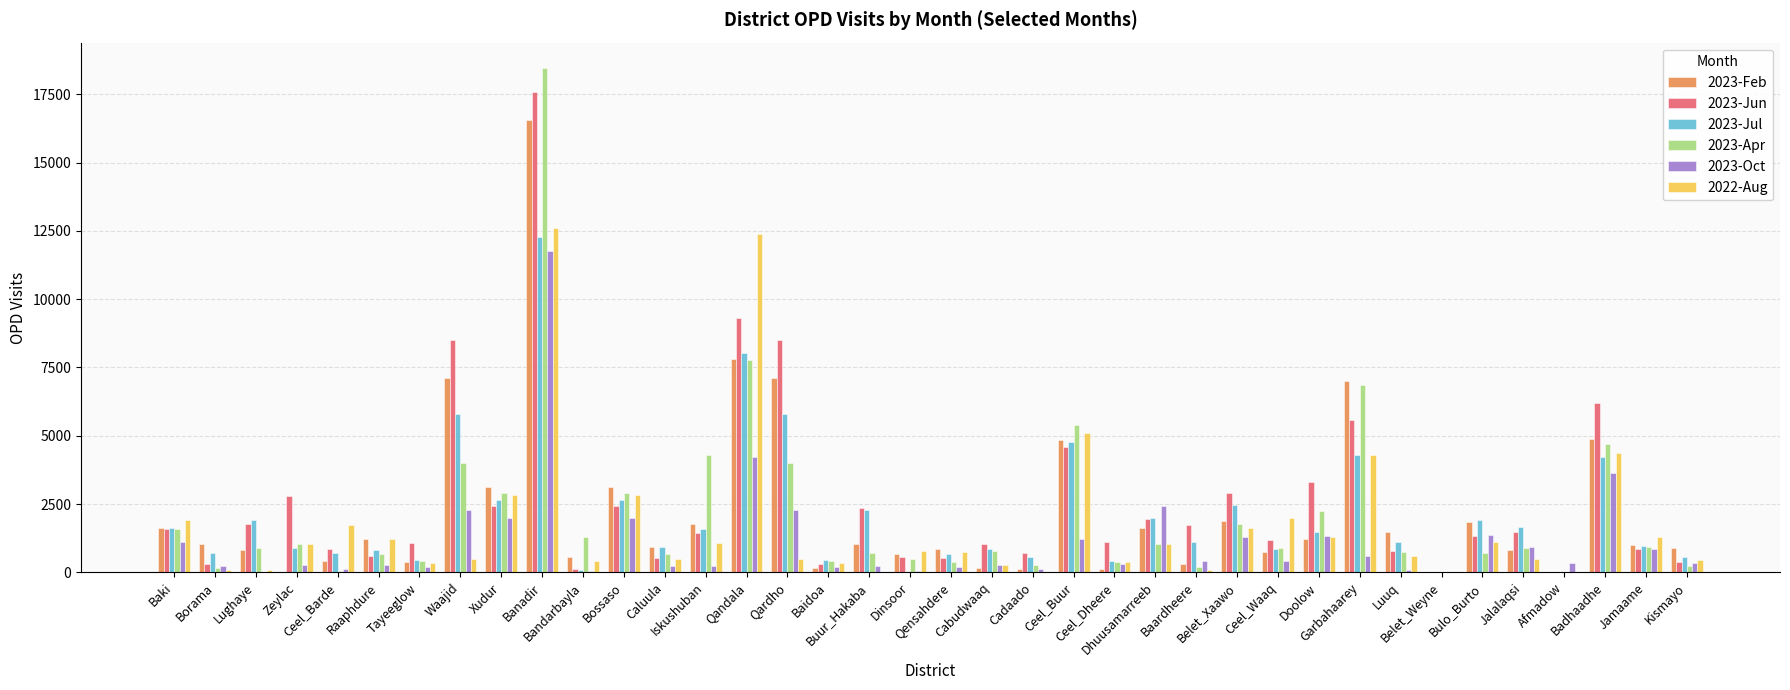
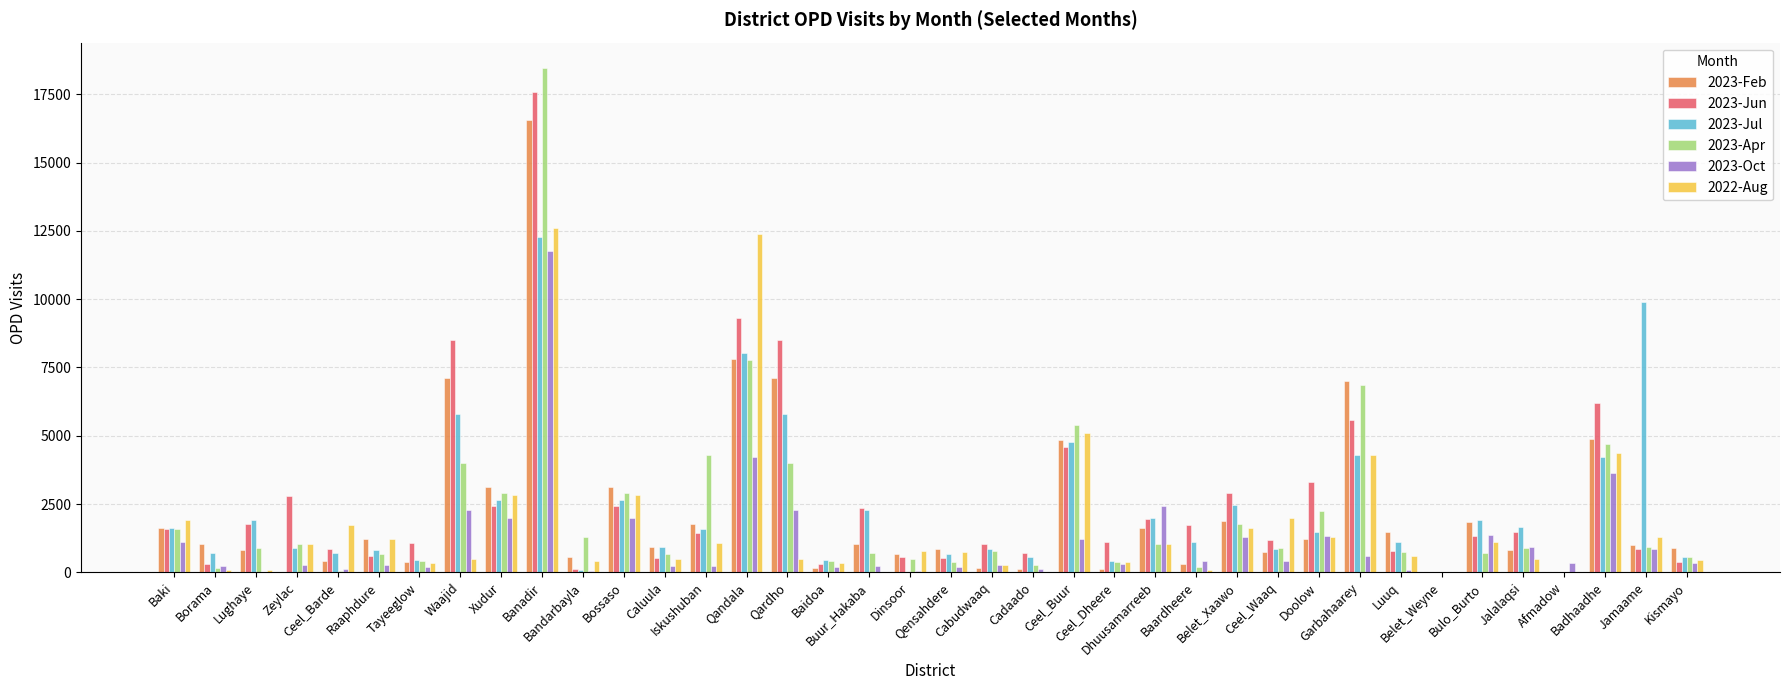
2023-Jul, Jamaame: 900 -> 9900
2023-Apr, Kismayo: 200 -> 600
